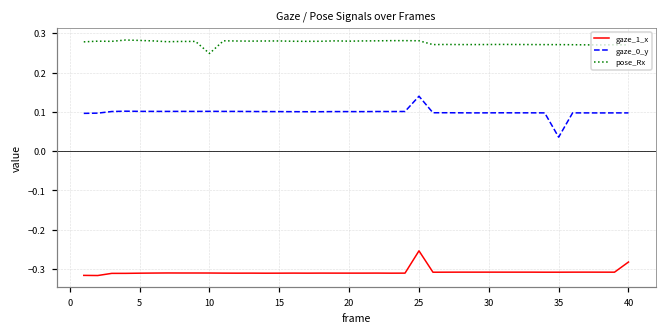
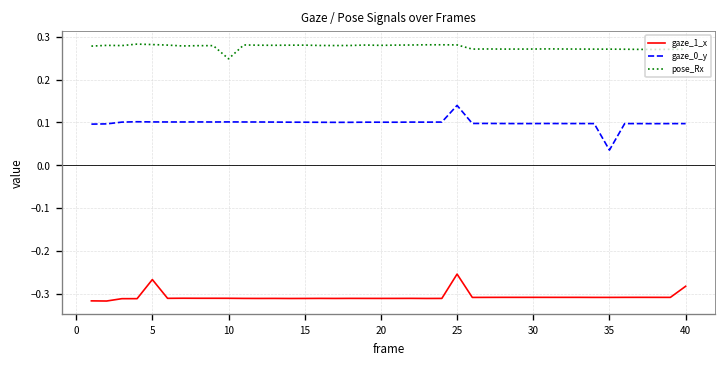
gaze_1_x, 5: -0.31 -> -0.27
